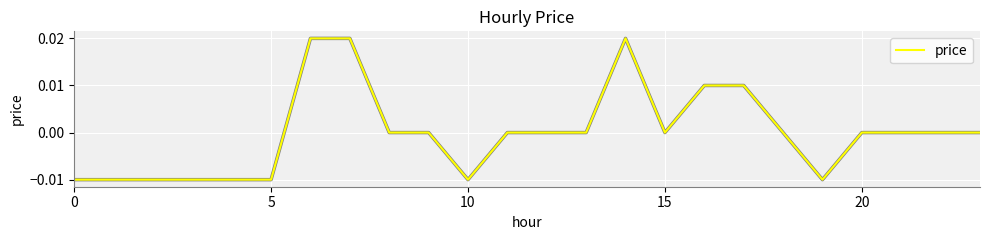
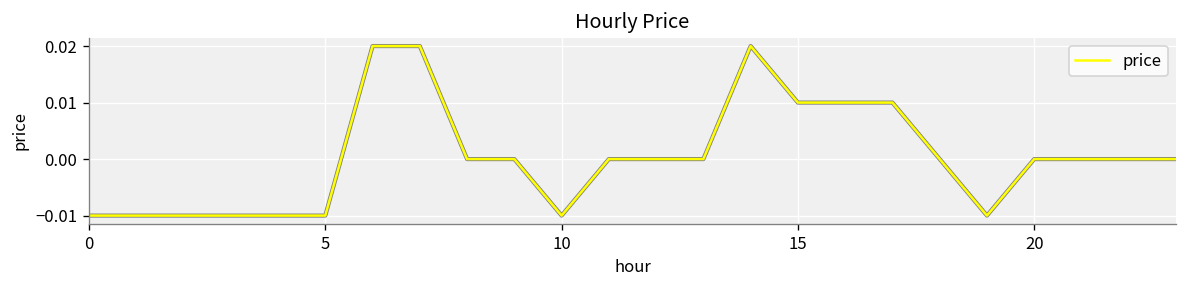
15: 0.00 -> 0.01
